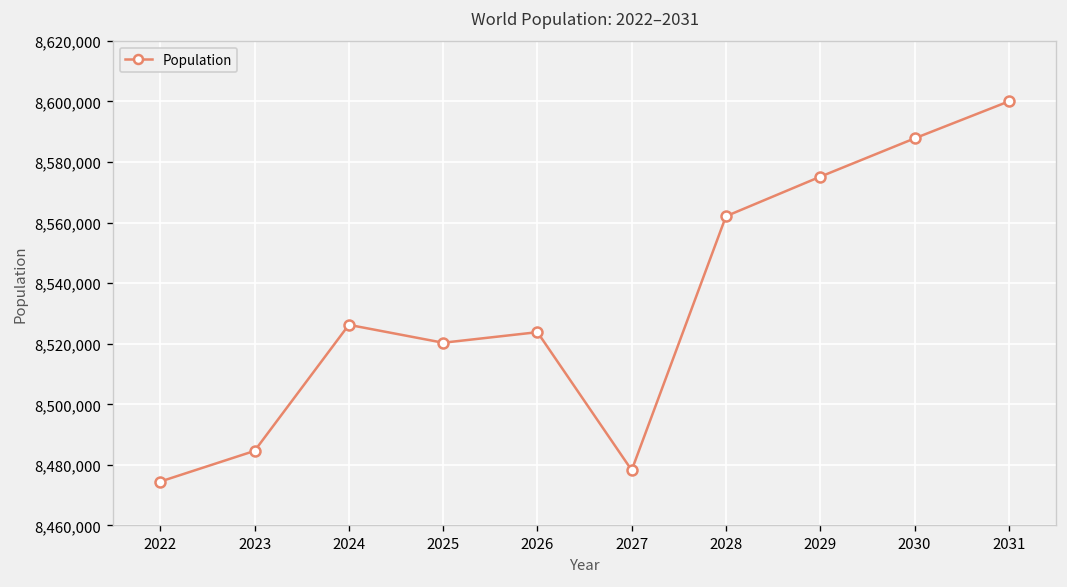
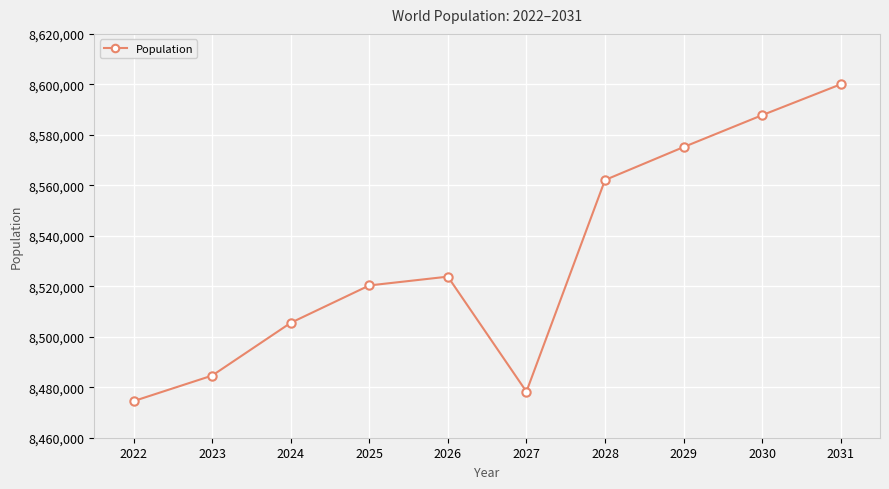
2024: 8,526,000 -> 8,506,000
